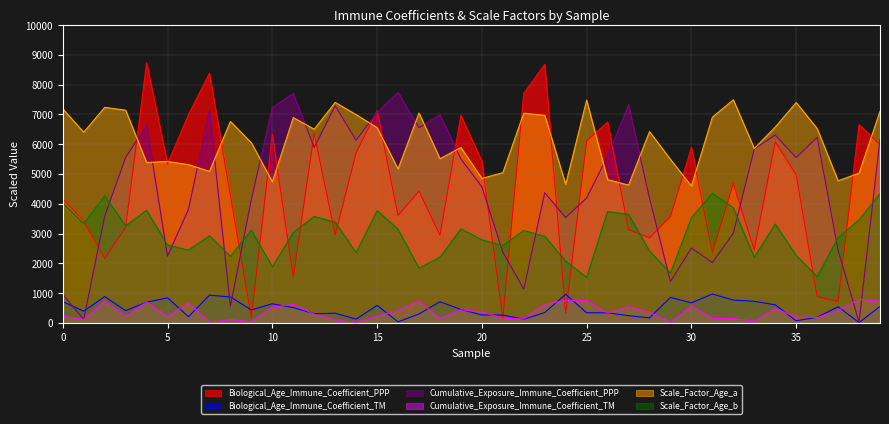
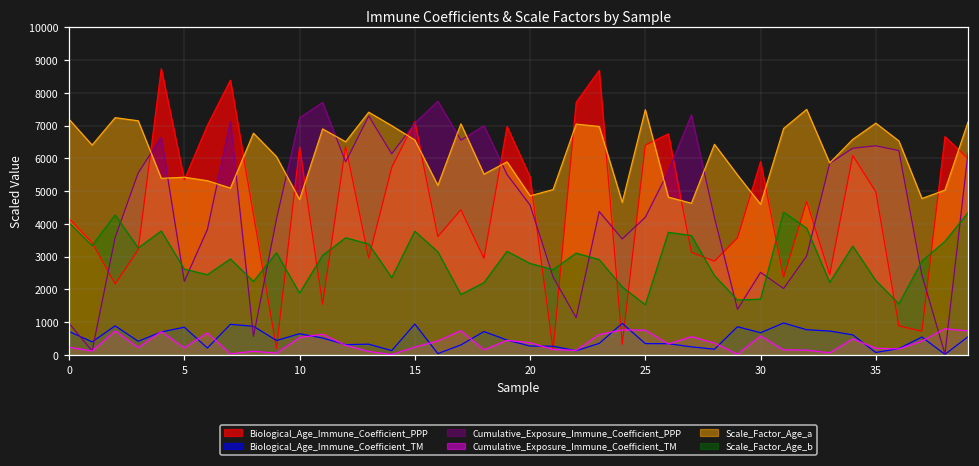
Biological_Age_Immune_Coefficient_TM, 15: 600 -> 900
Biological_Age_Immune_Coefficient_PPP, 25: 6100 -> 6400
Scale_Factor_Age_b, 30: 3500 -> 1700
Cumulative_Exposure_Immune_Coefficient_PPP, 35: 5600 -> 6400
Scale_Factor_Age_a, 35: 7400 -> 7100
